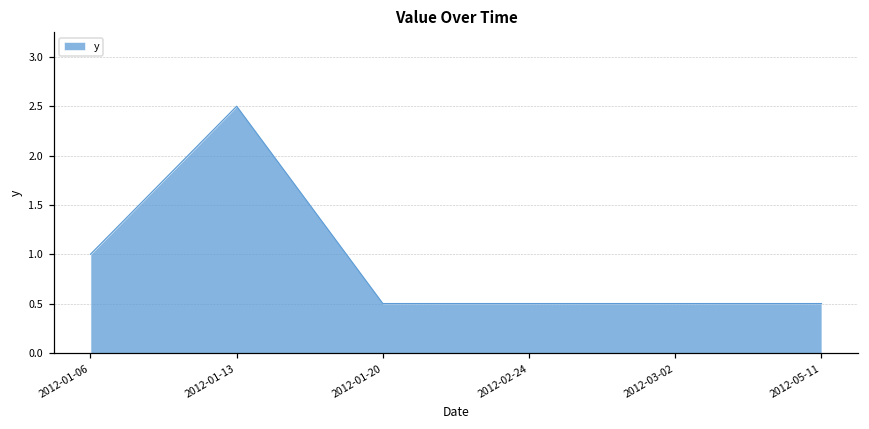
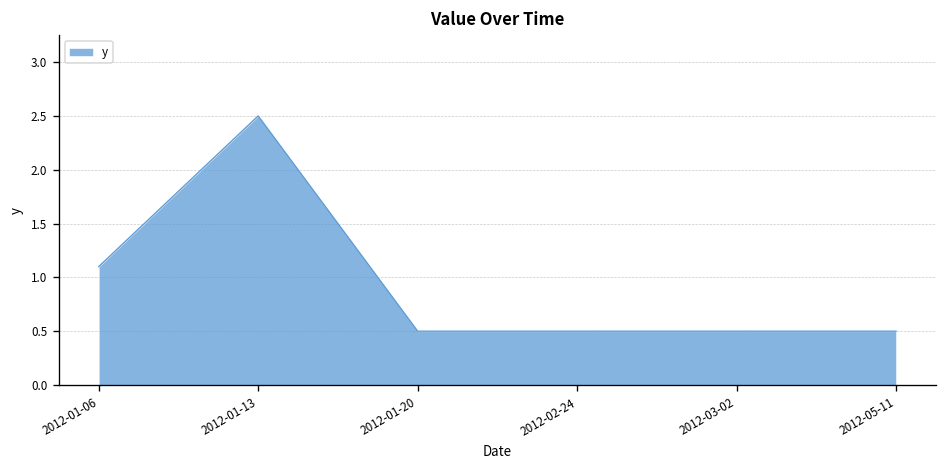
2012-01-06: 1.0 -> 1.1
